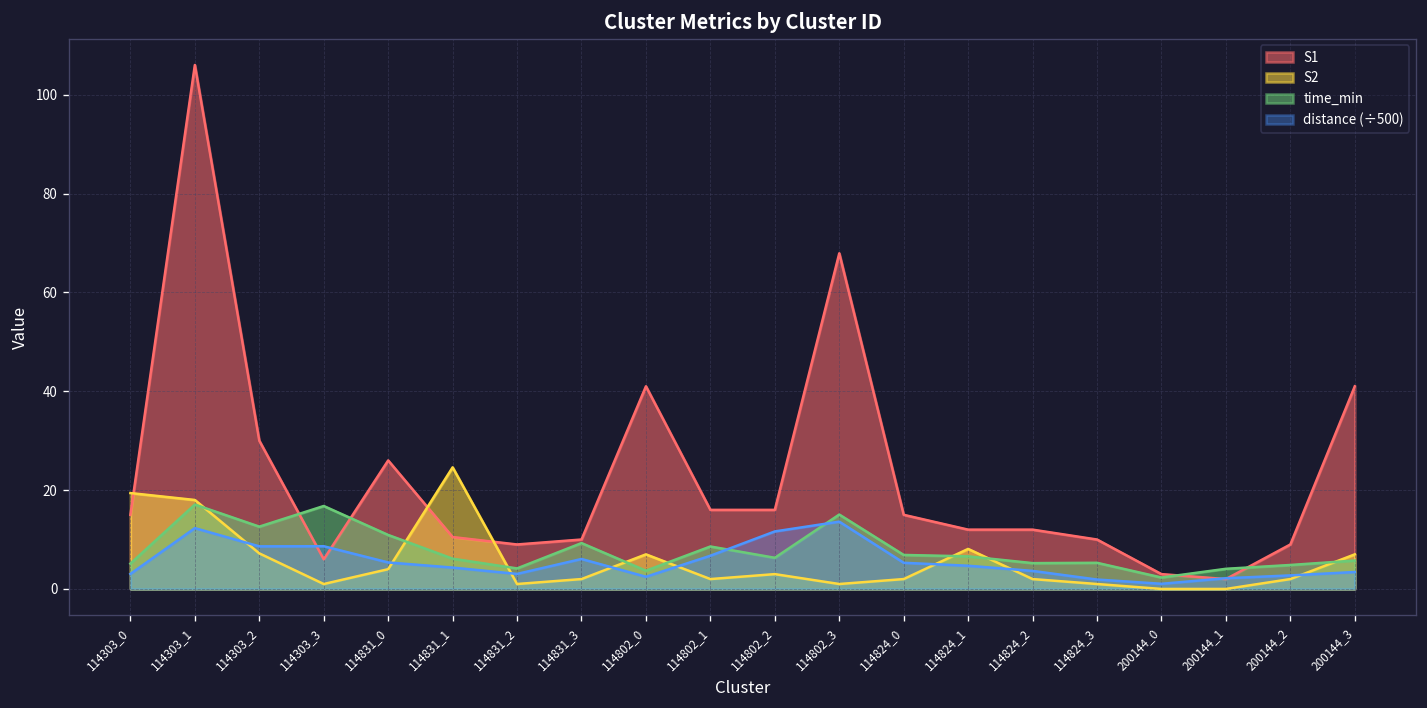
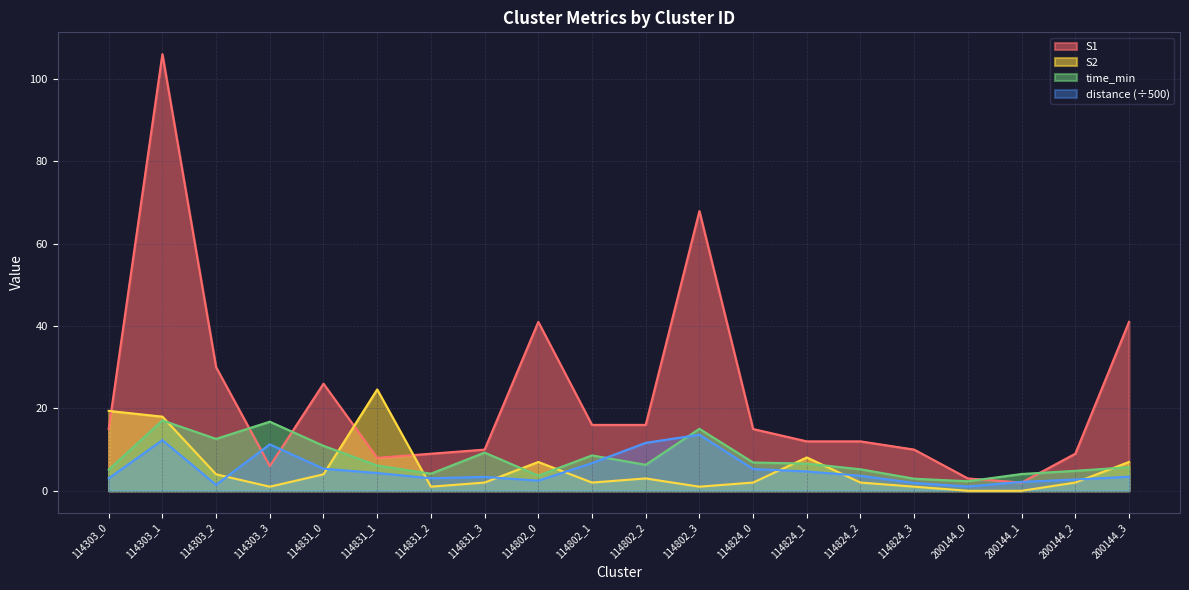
S2, 114303_2: 7 -> 4
distance (÷500), 114303_2: 9 -> 1
distance (÷500), 114303_3: 9 -> 11
S1, 114831_1: 11 -> 8
distance (÷500), 114831_3: 6 -> 3
time_min, 114824_3: 5 -> 3
